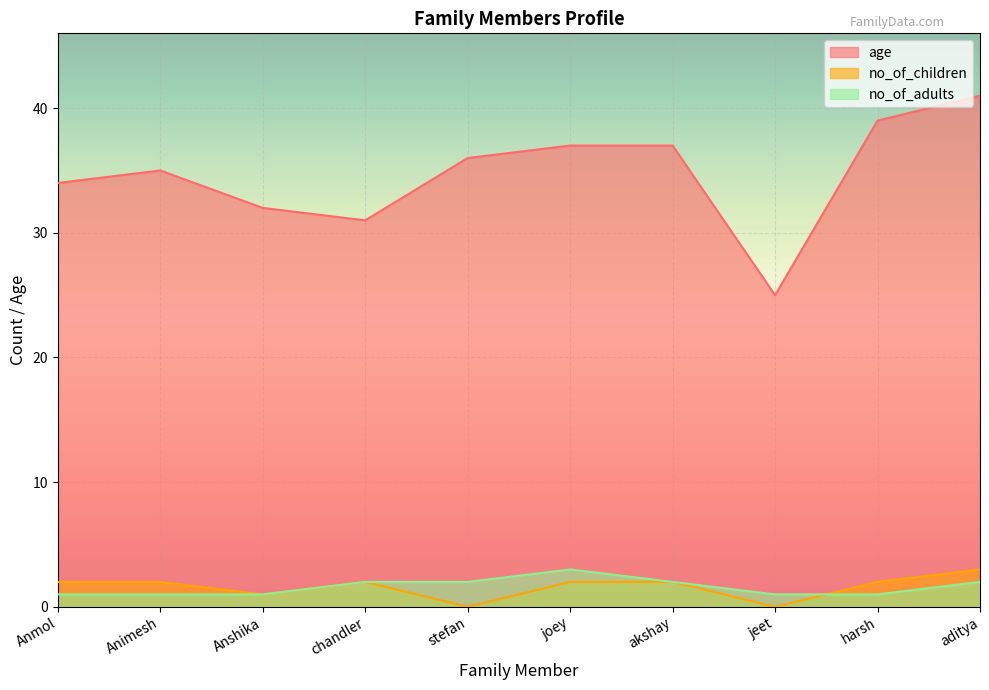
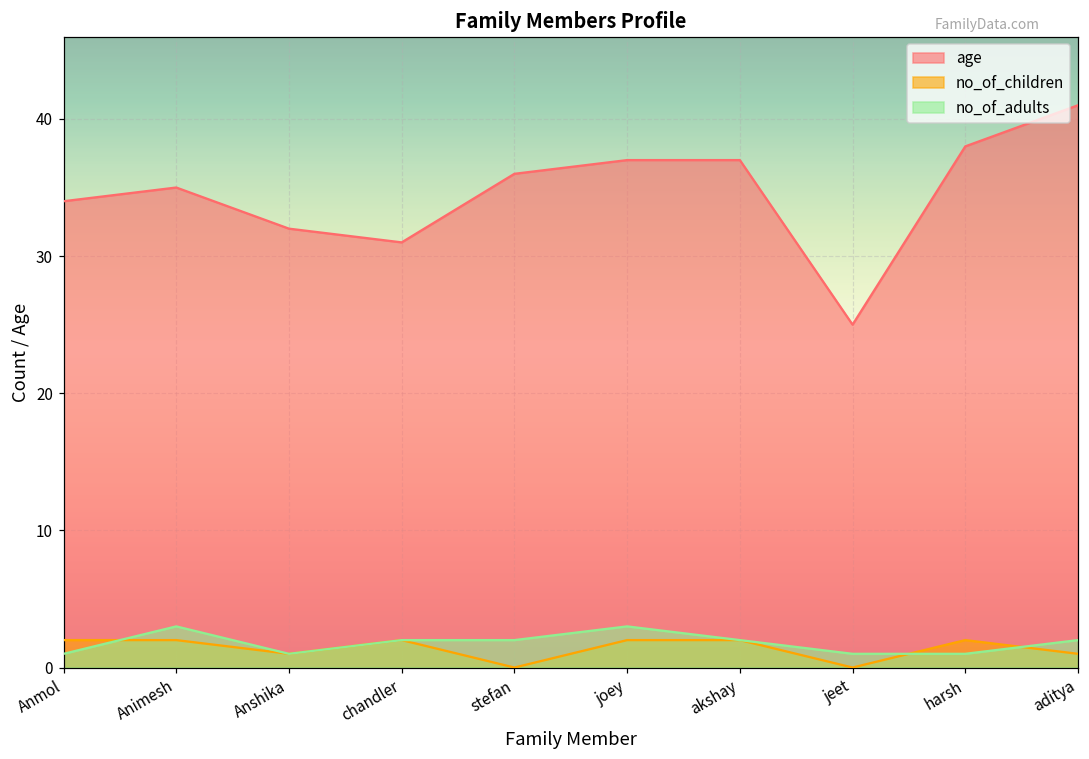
no_of_adults, Animesh: 1 -> 3
age, harsh: 39 -> 38
no_of_children, aditya: 3 -> 1
